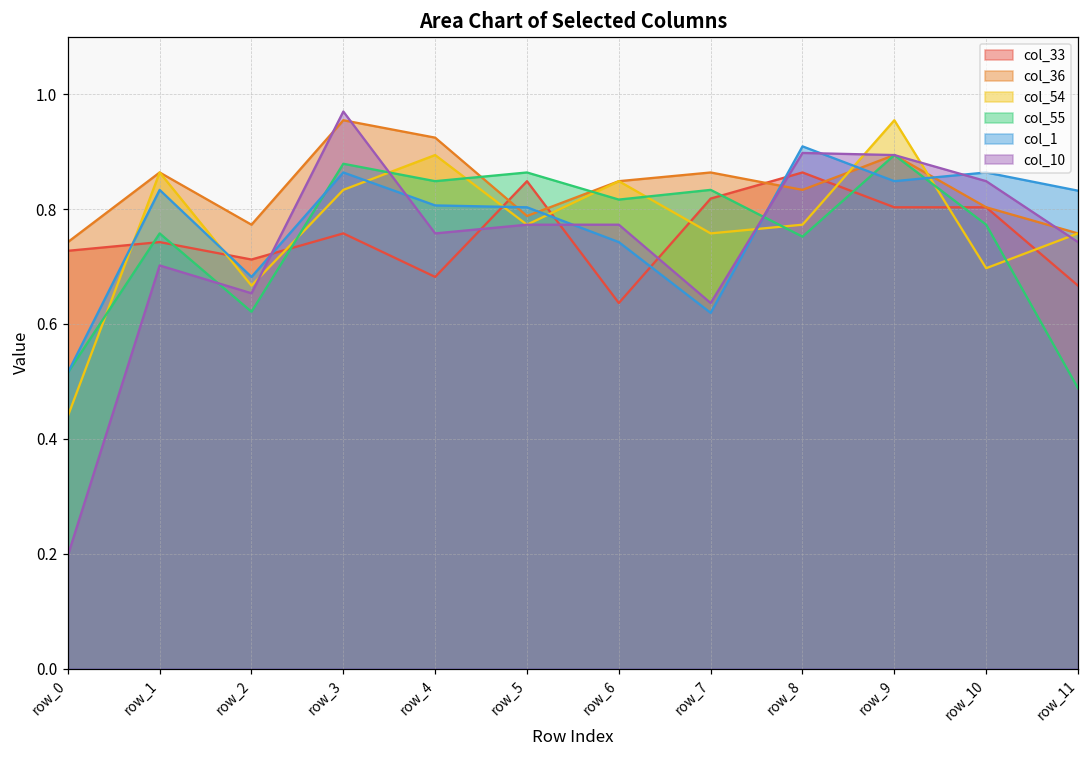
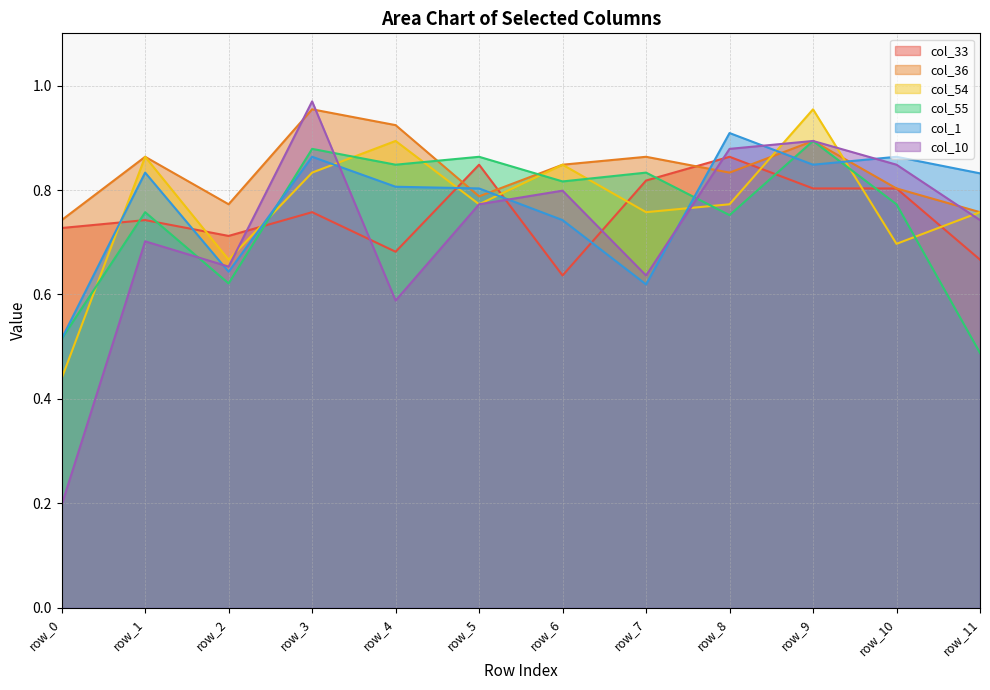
col_1, row_2: 0.68 -> 0.64
col_10, row_4: 0.76 -> 0.59
col_10, row_6: 0.77 -> 0.80
col_10, row_8: 0.90 -> 0.88
